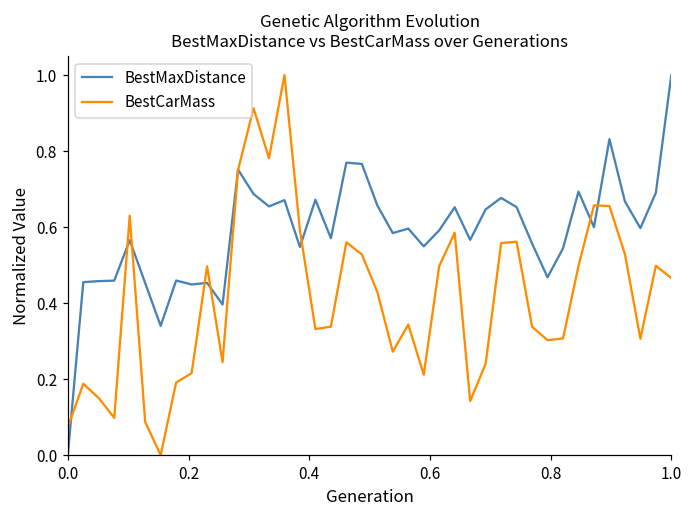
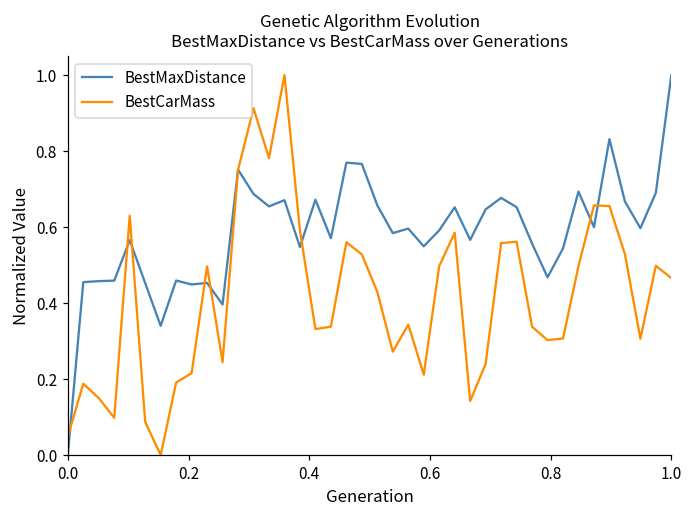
BestCarMass, 0.0: 0.07 -> 0.05
